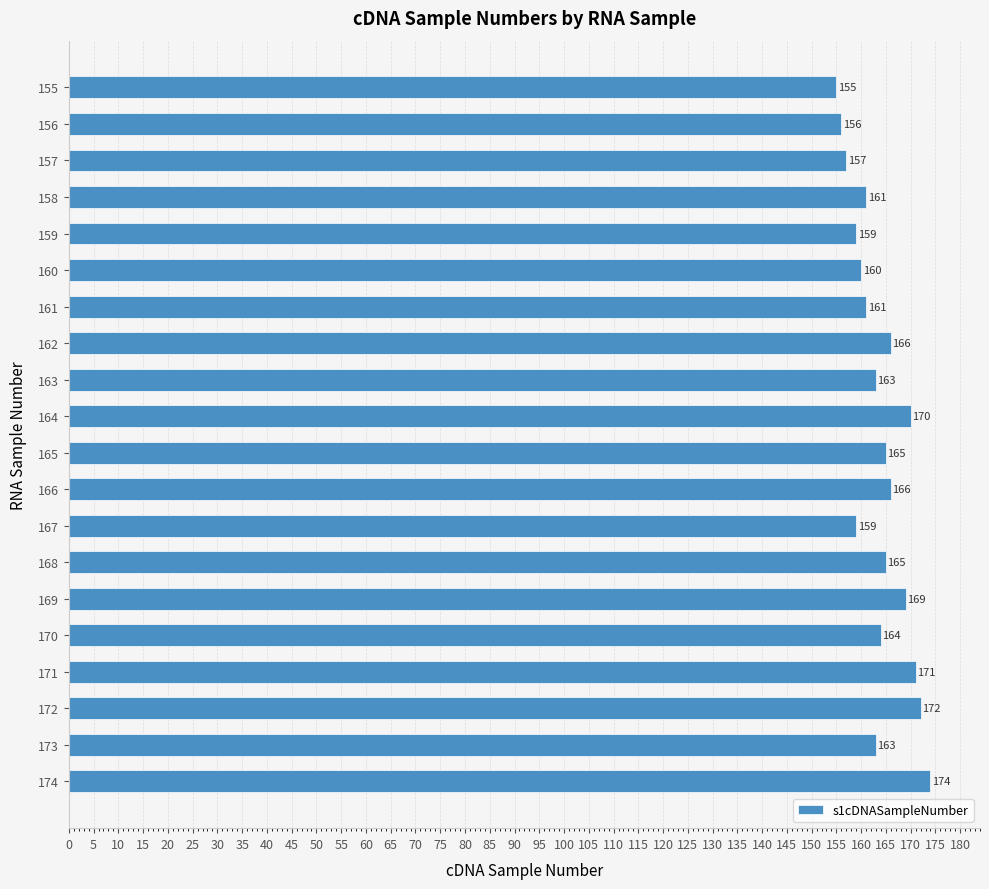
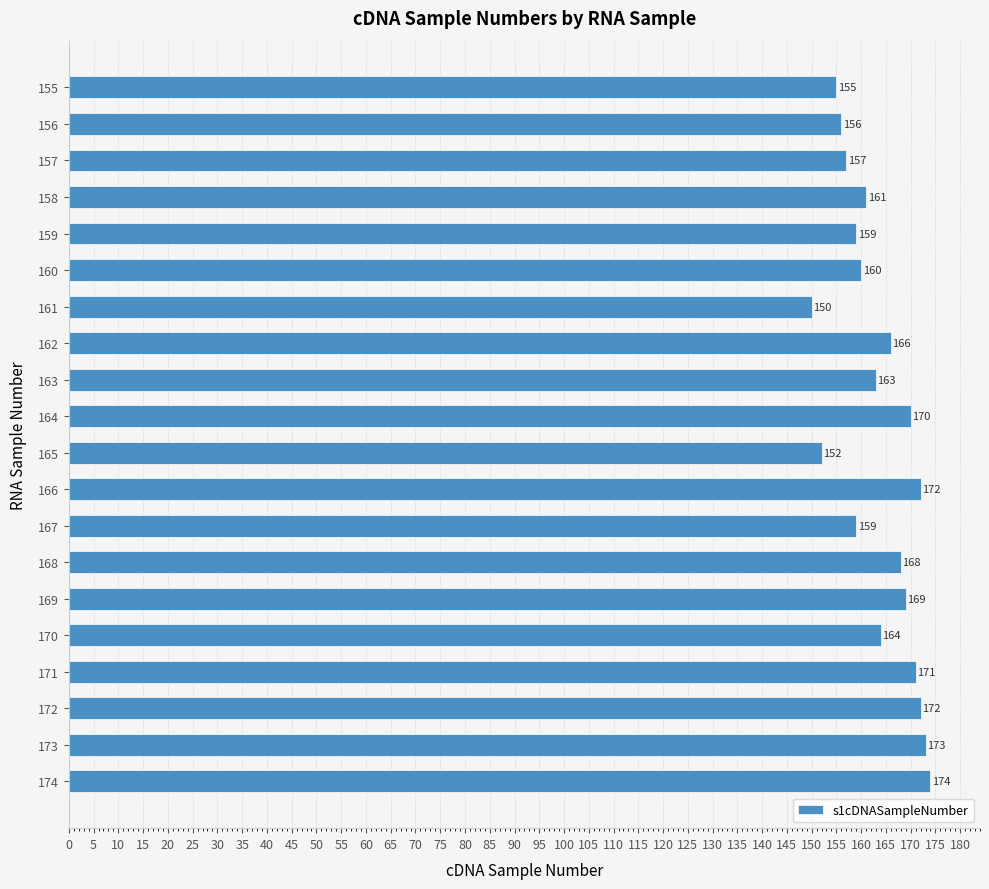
161: 161 -> 150
165: 165 -> 152
166: 166 -> 172
168: 165 -> 168
173: 163 -> 173
